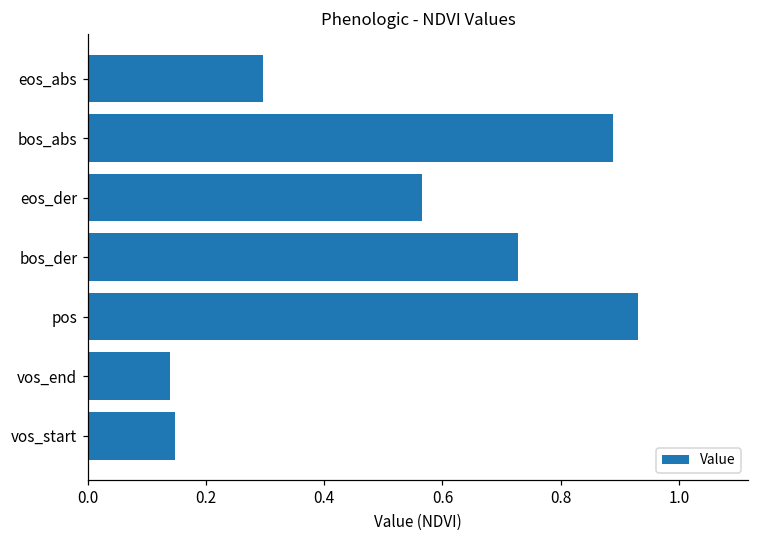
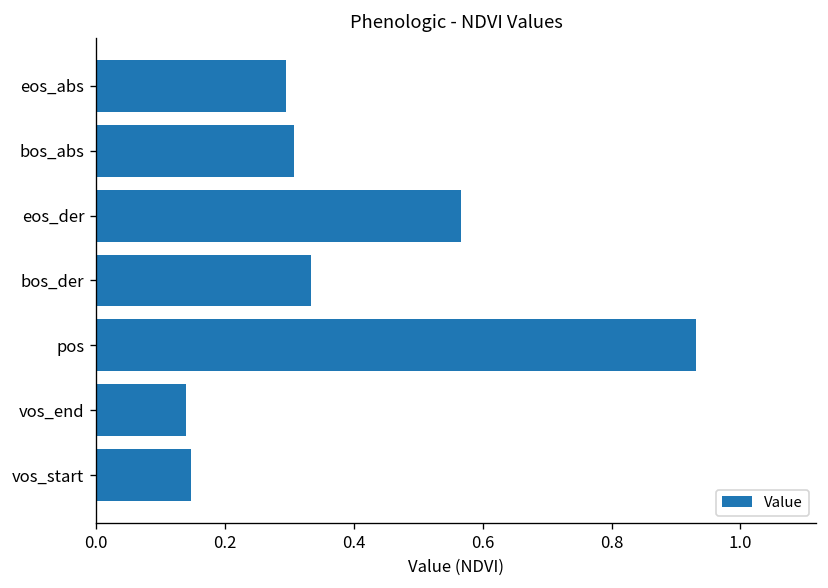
bos_abs: 0.89 -> 0.31
bos_der: 0.73 -> 0.33
